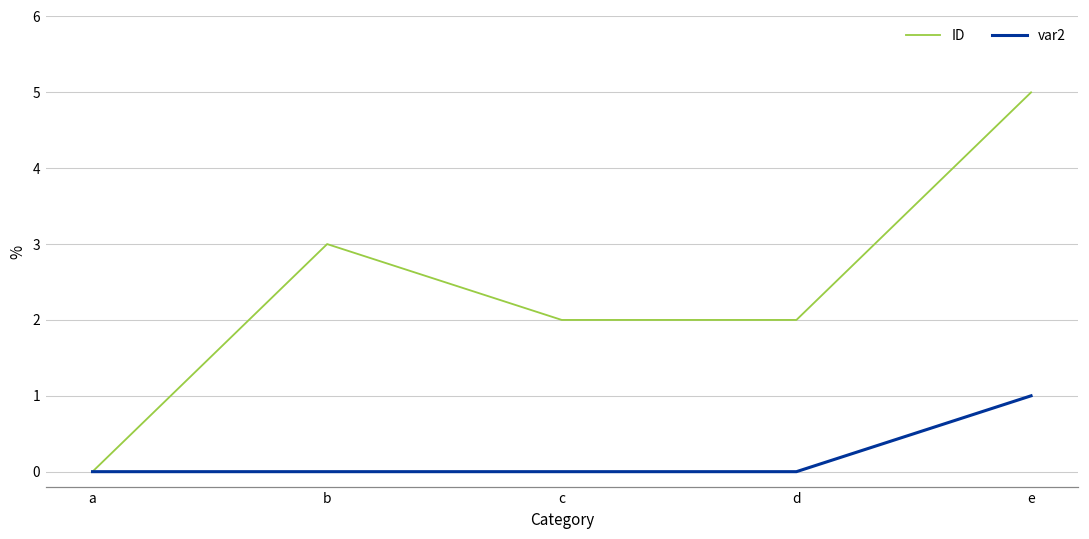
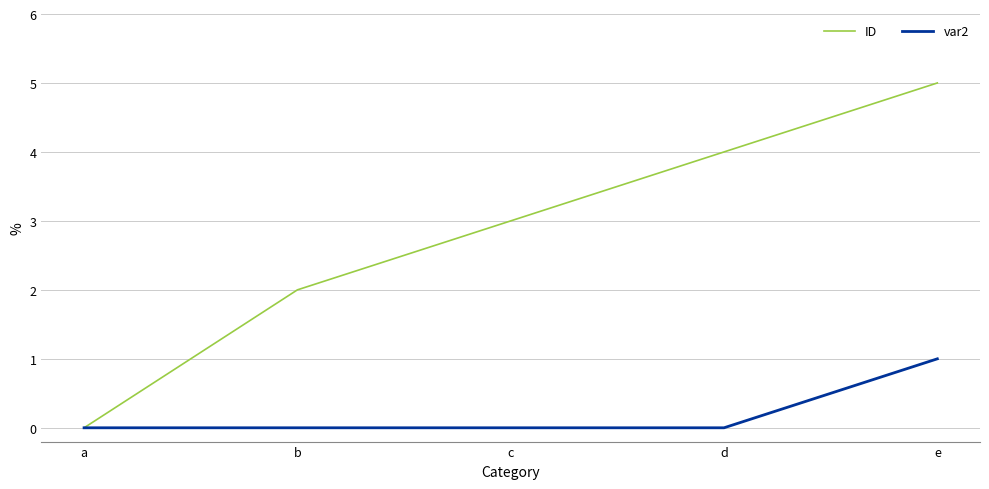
ID, b: 3 -> 2
ID, c: 2 -> 3
ID, d: 2 -> 4
